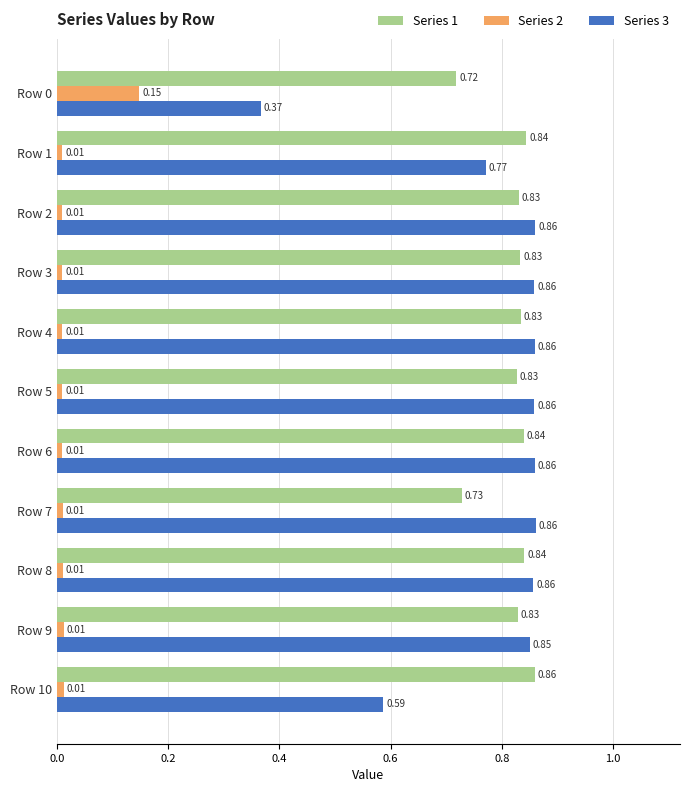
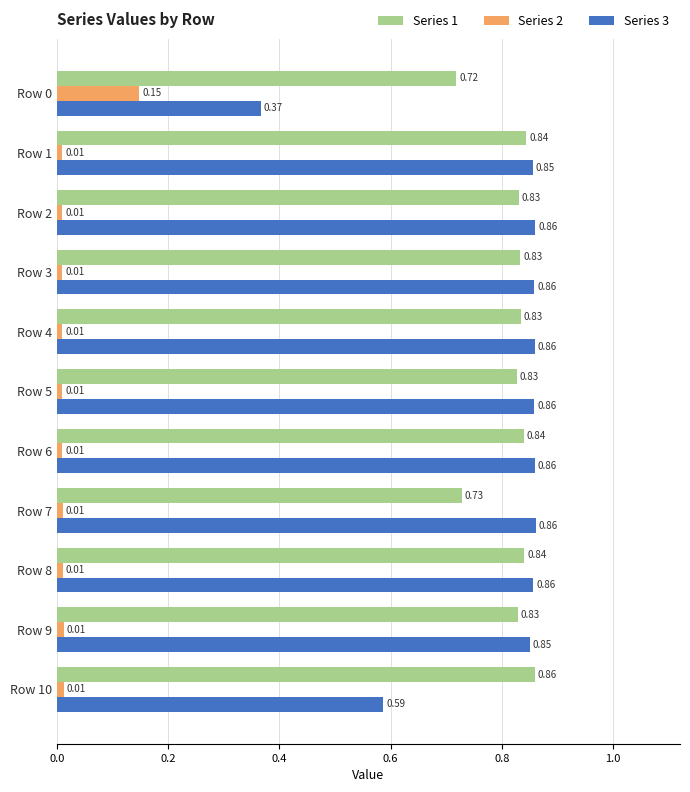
Series 3, Row 1: 0.77 -> 0.85
